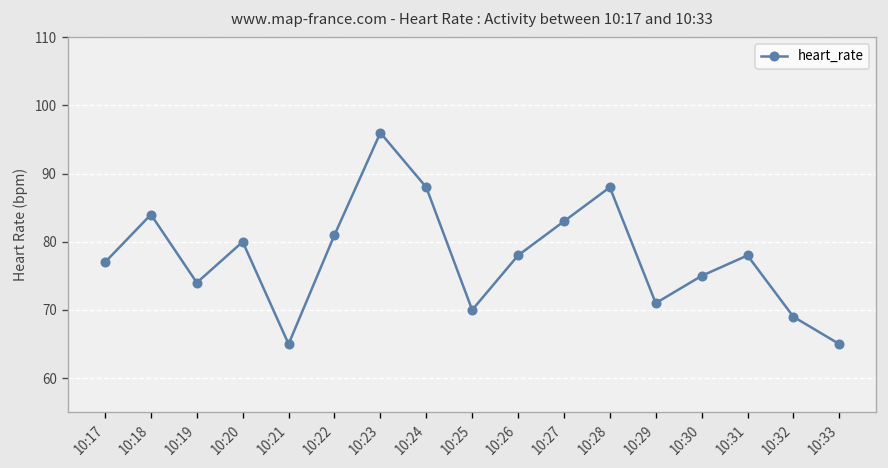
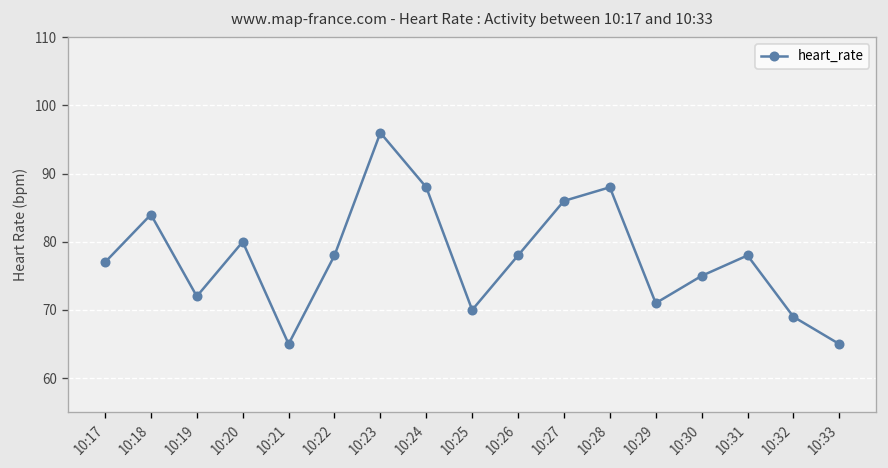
10:19: 74 -> 72
10:22: 81 -> 78
10:27: 83 -> 86
